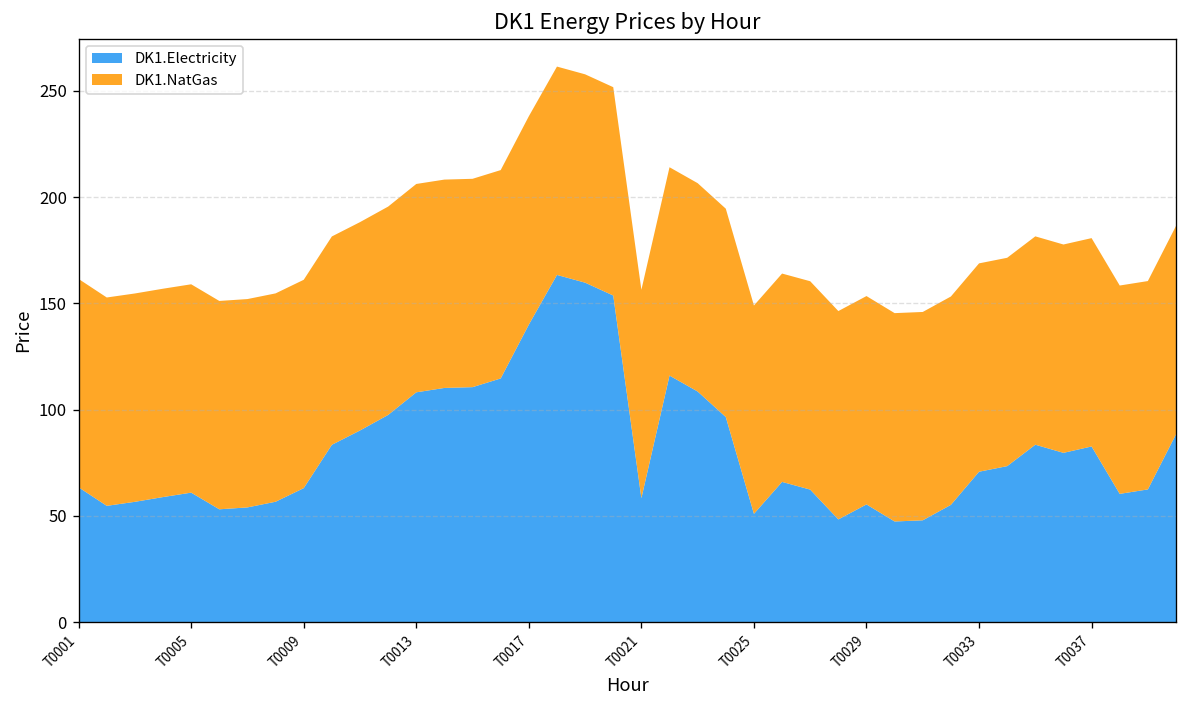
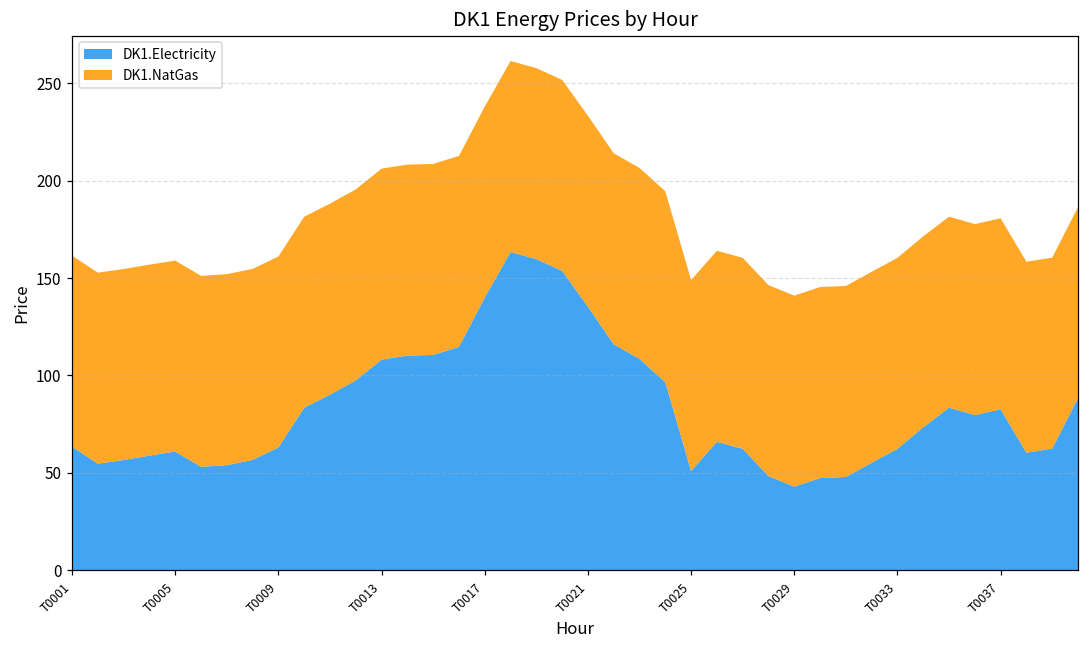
DK1.Electricity, T0021: 58 -> 135
DK1.Electricity, T0029: 55 -> 43
DK1.Electricity, T0033: 71 -> 62
